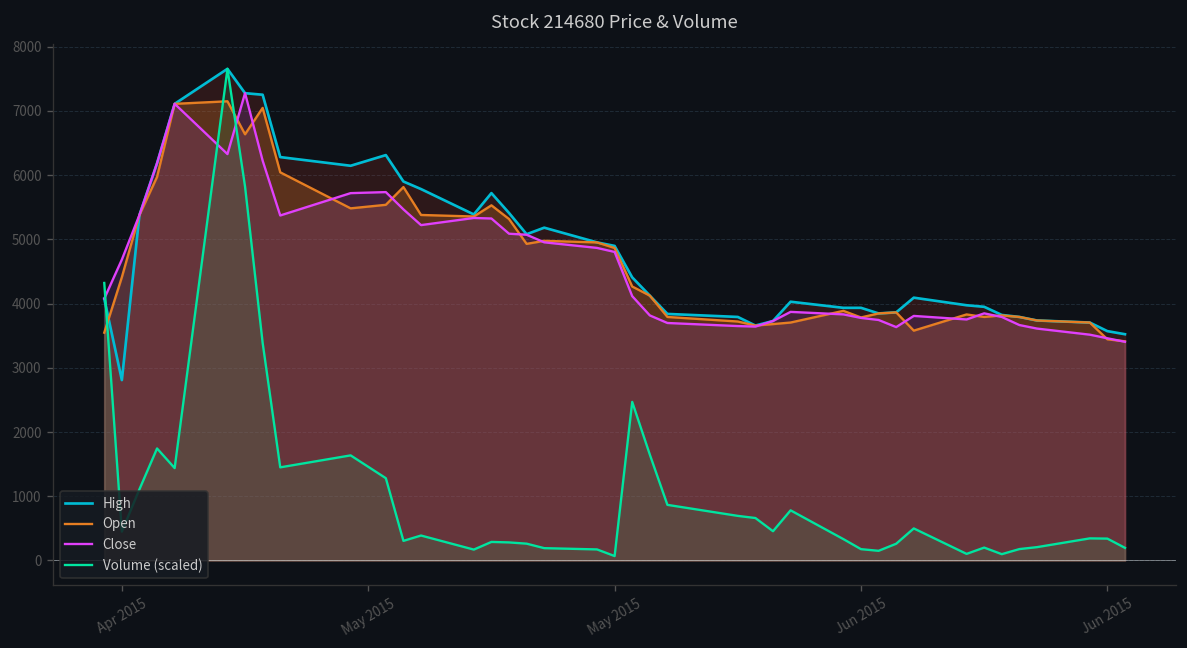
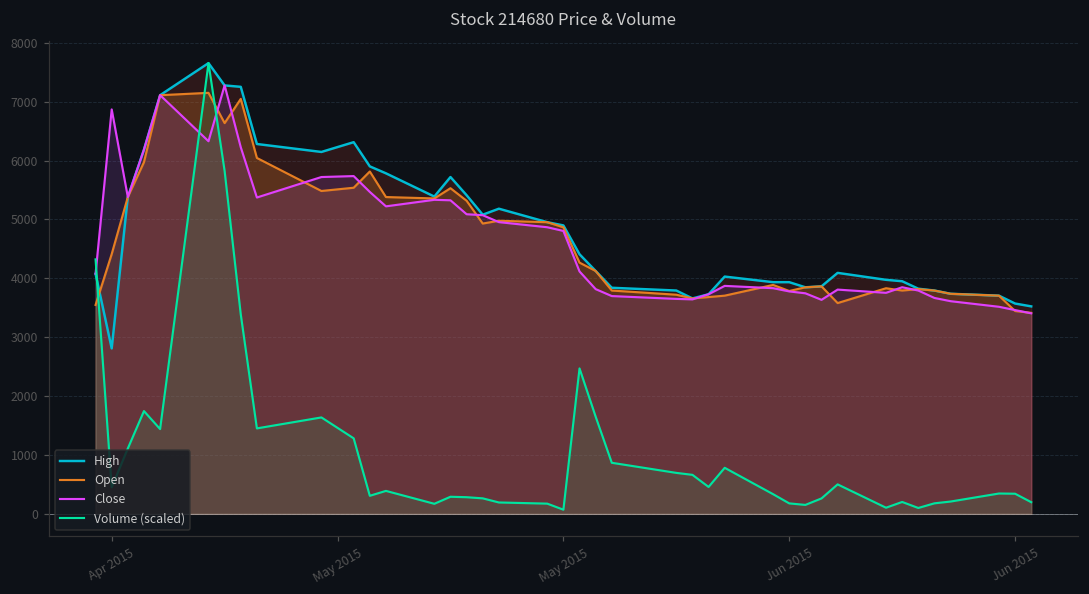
Close, Apr 2015: 4700 -> 6900
